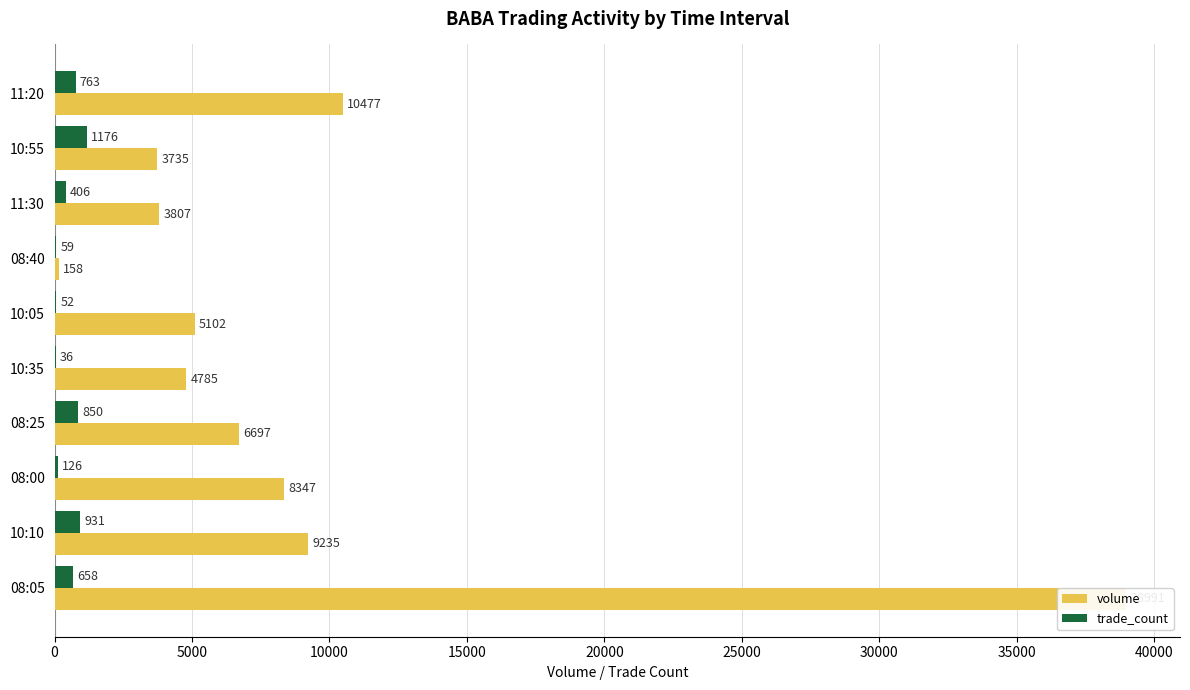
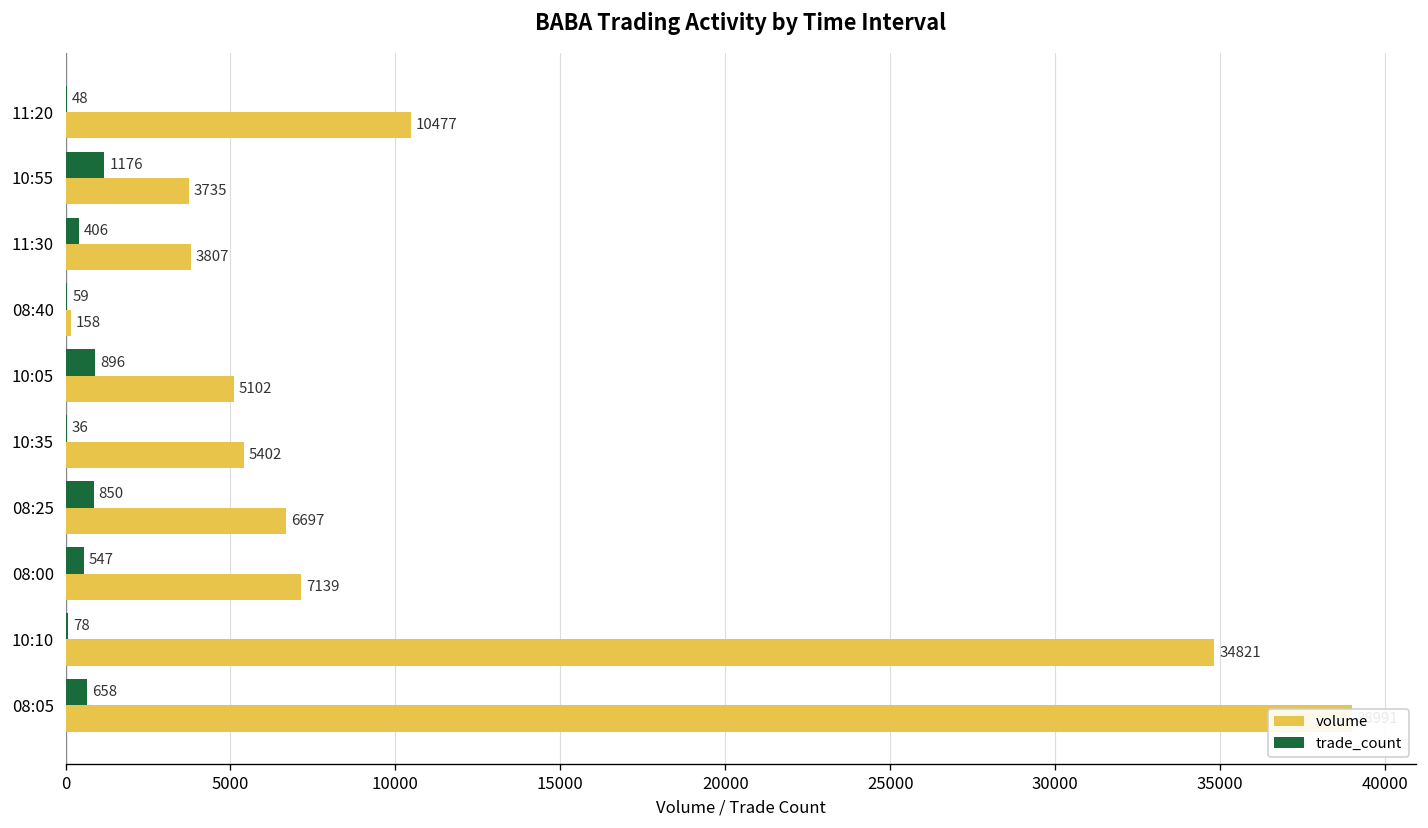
trade_count, 11:20: 763 -> 48
trade_count, 10:05: 52 -> 896
volume, 10:35: 4785 -> 5402
trade_count, 08:00: 126 -> 547
volume, 08:00: 8347 -> 7139
trade_count, 10:10: 931 -> 78
volume, 10:10: 9235 -> 34821
